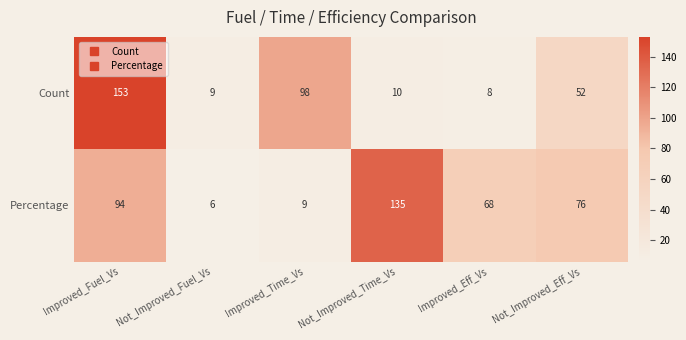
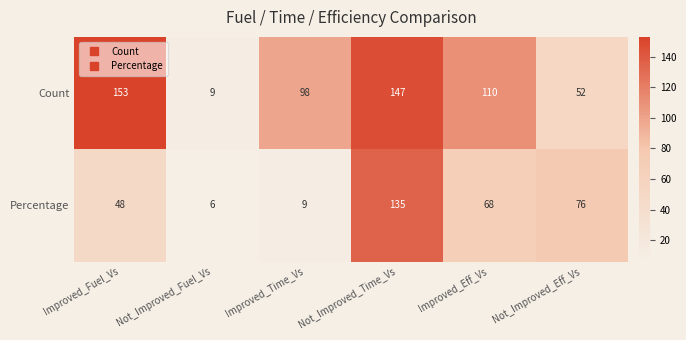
Count, Not_Improved_Time_Vs: 10 -> 147
Count, Improved_Eff_Vs: 8 -> 110
Percentage, Improved_Fuel_Vs: 94 -> 48
